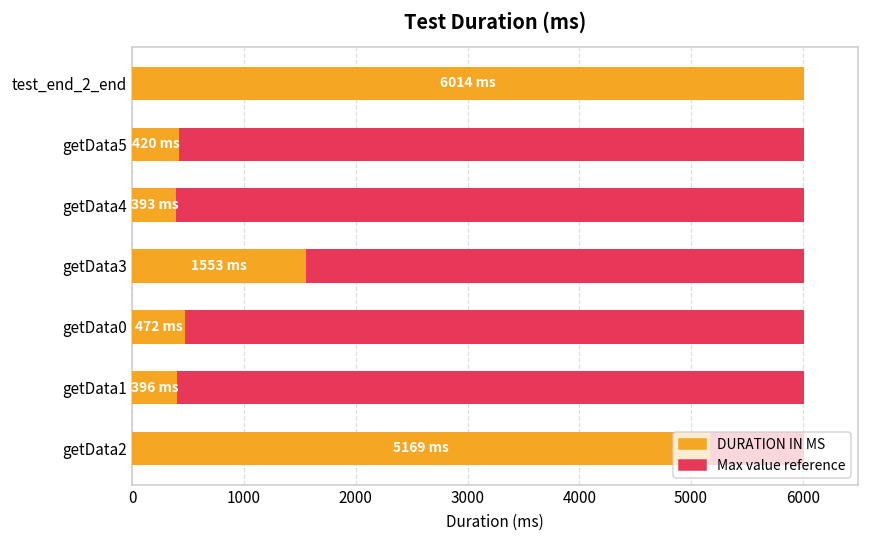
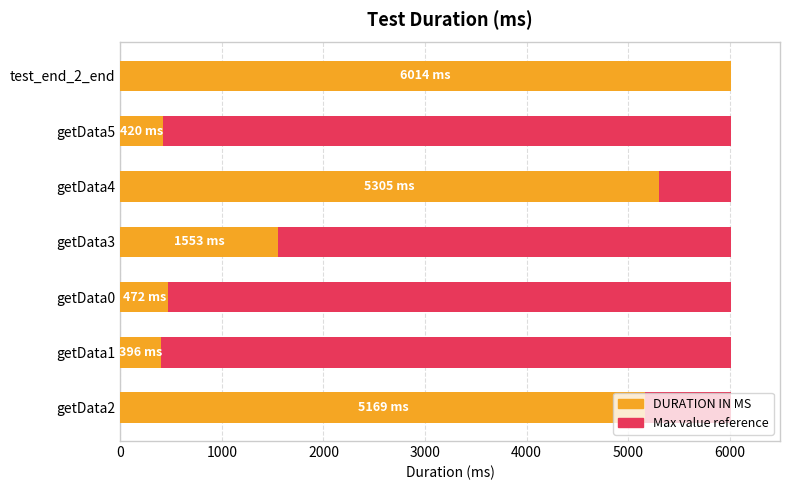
DURATION IN MS, getData4: 393 -> 5305
